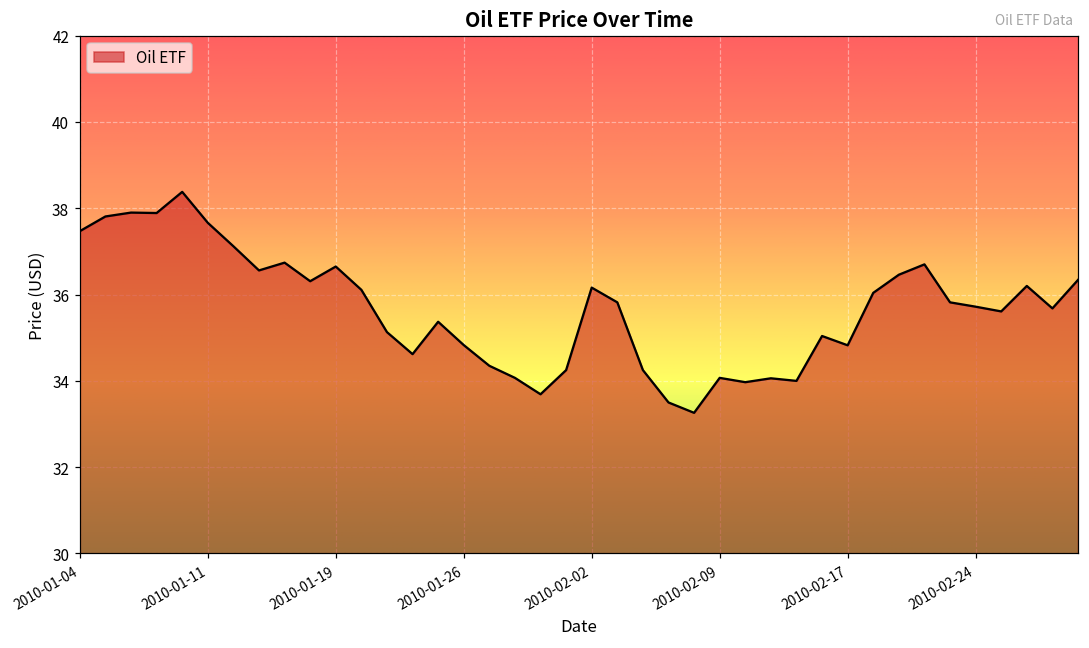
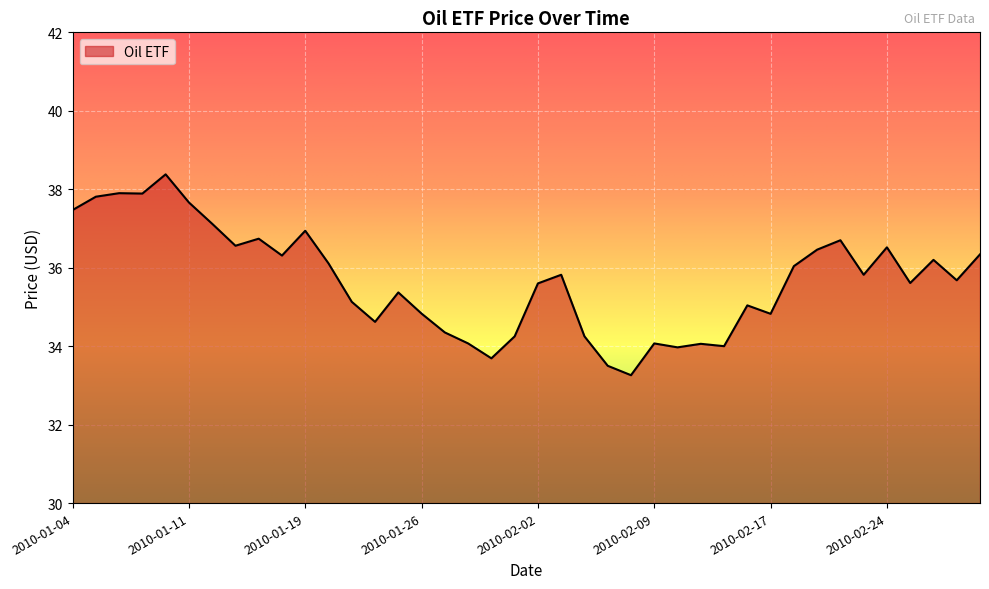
2010-01-19: 36.7 -> 36.9
2010-02-02: 36.2 -> 35.6
2010-02-24: 35.7 -> 36.5
